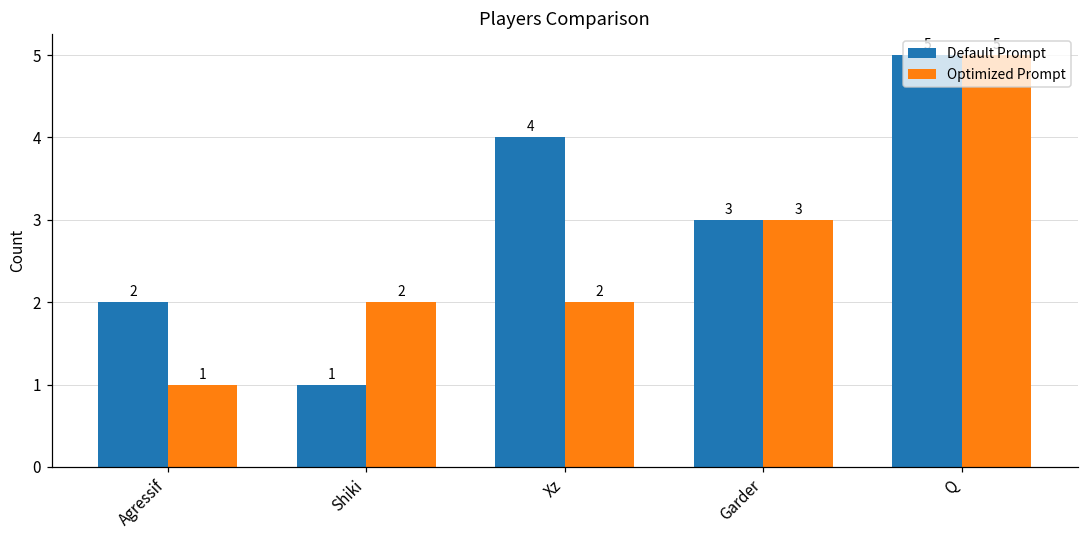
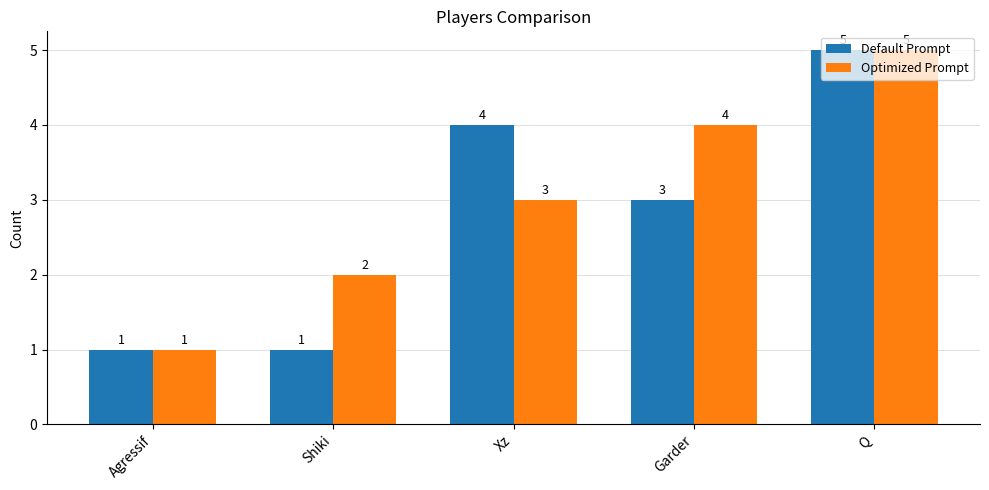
Default Prompt, Agressif: 2 -> 1
Optimized Prompt, Xz: 2 -> 3
Optimized Prompt, Garder: 3 -> 4
